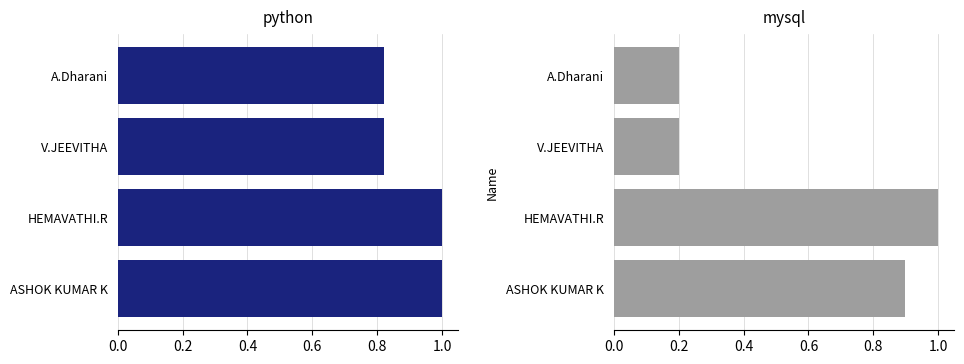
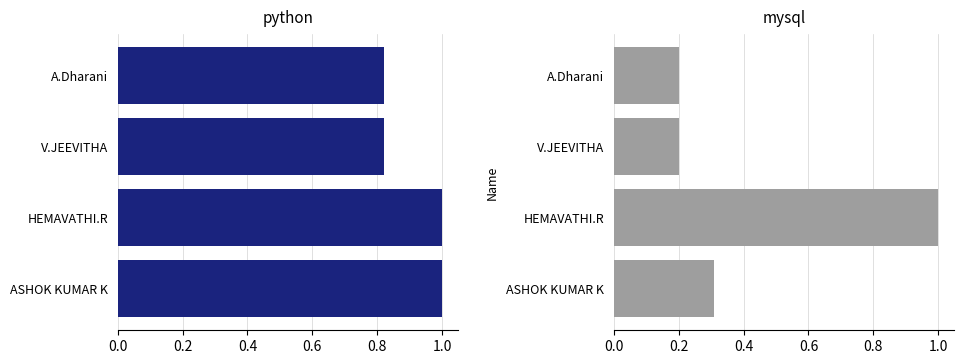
mysql, ASHOK KUMAR K: 0.90 -> 0.31
